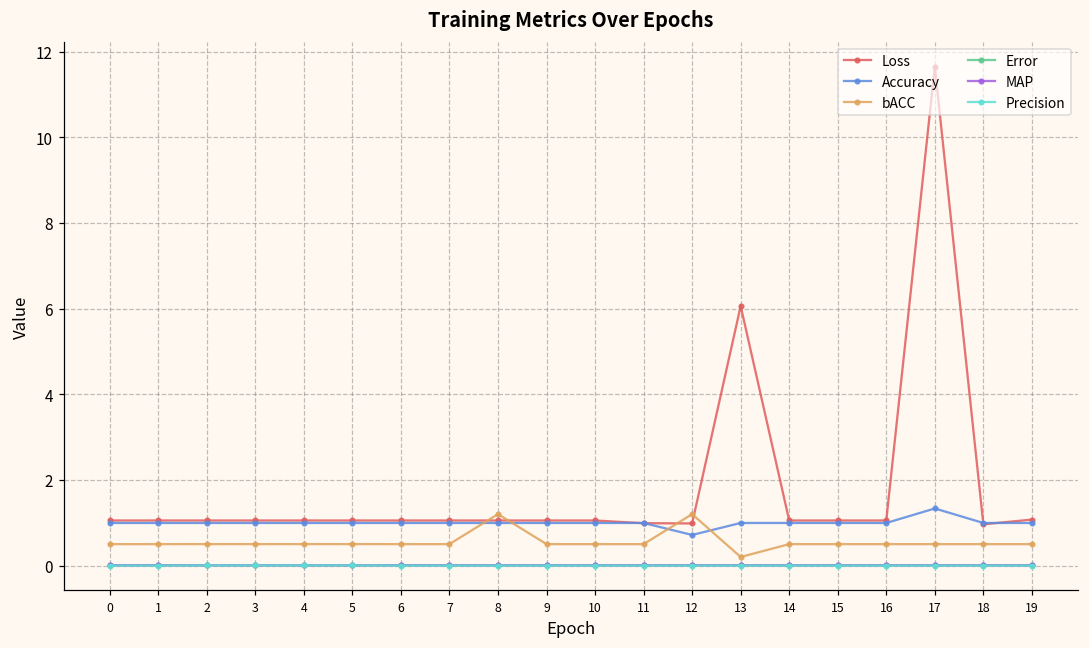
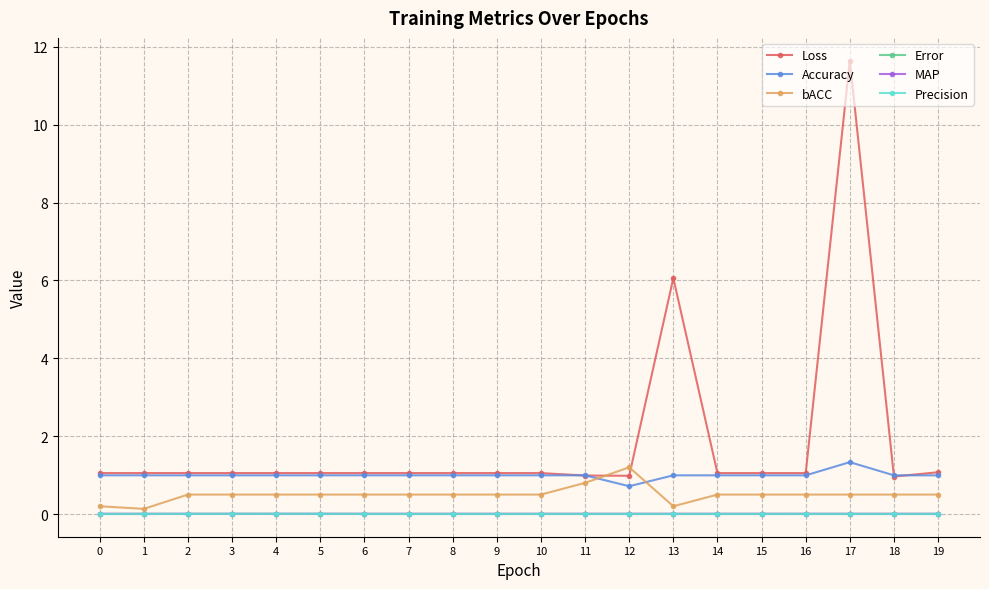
bACC, 0: 0.5 -> 0.2
bACC, 1: 0.5 -> 0.1
bACC, 8: 1.2 -> 0.5
bACC, 11: 0.5 -> 0.8
